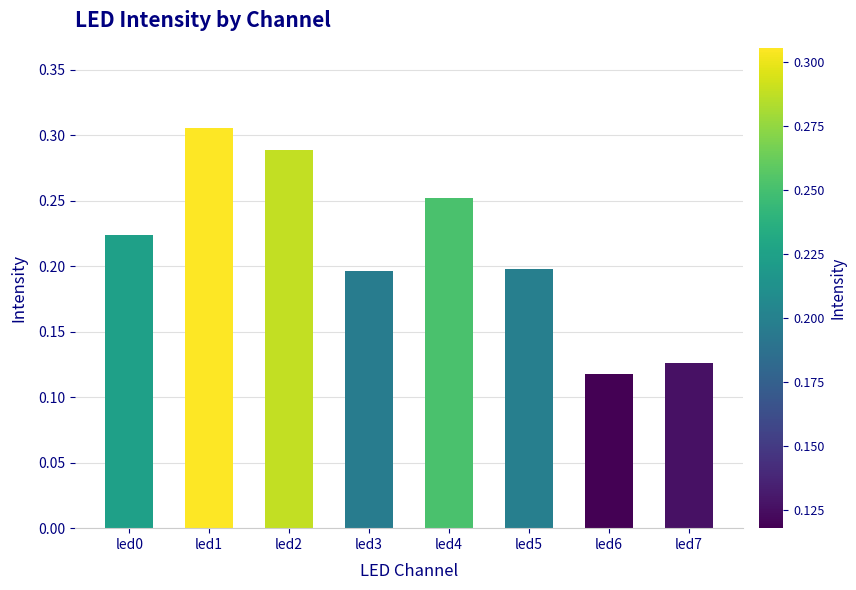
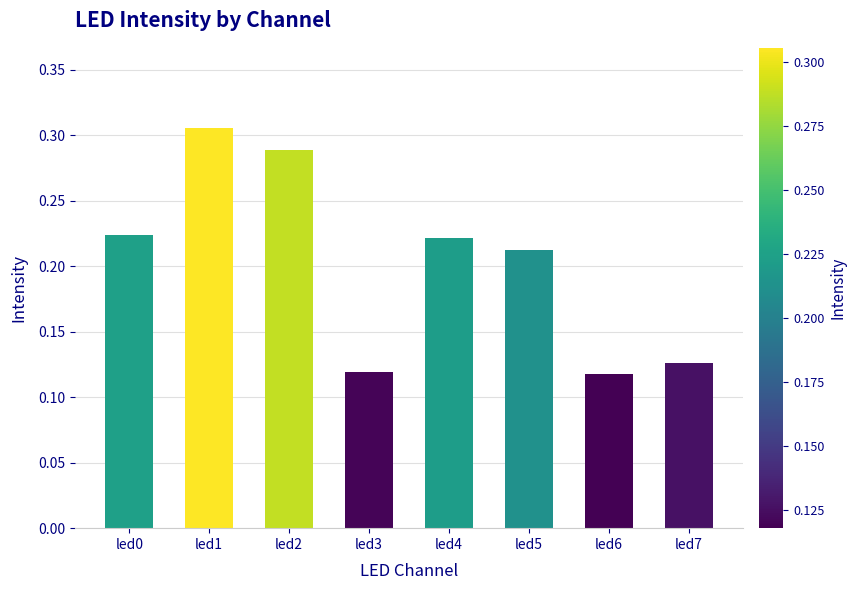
led3: 0.196 -> 0.119
led4: 0.252 -> 0.222
led5: 0.198 -> 0.212
